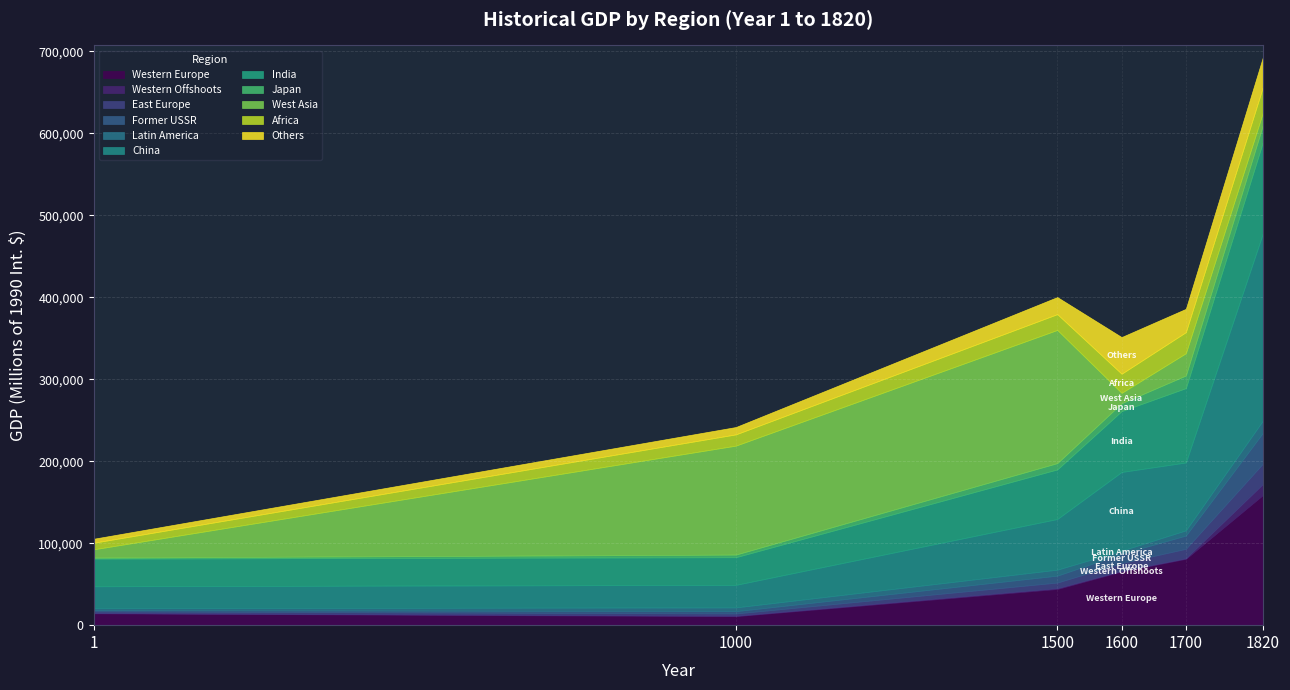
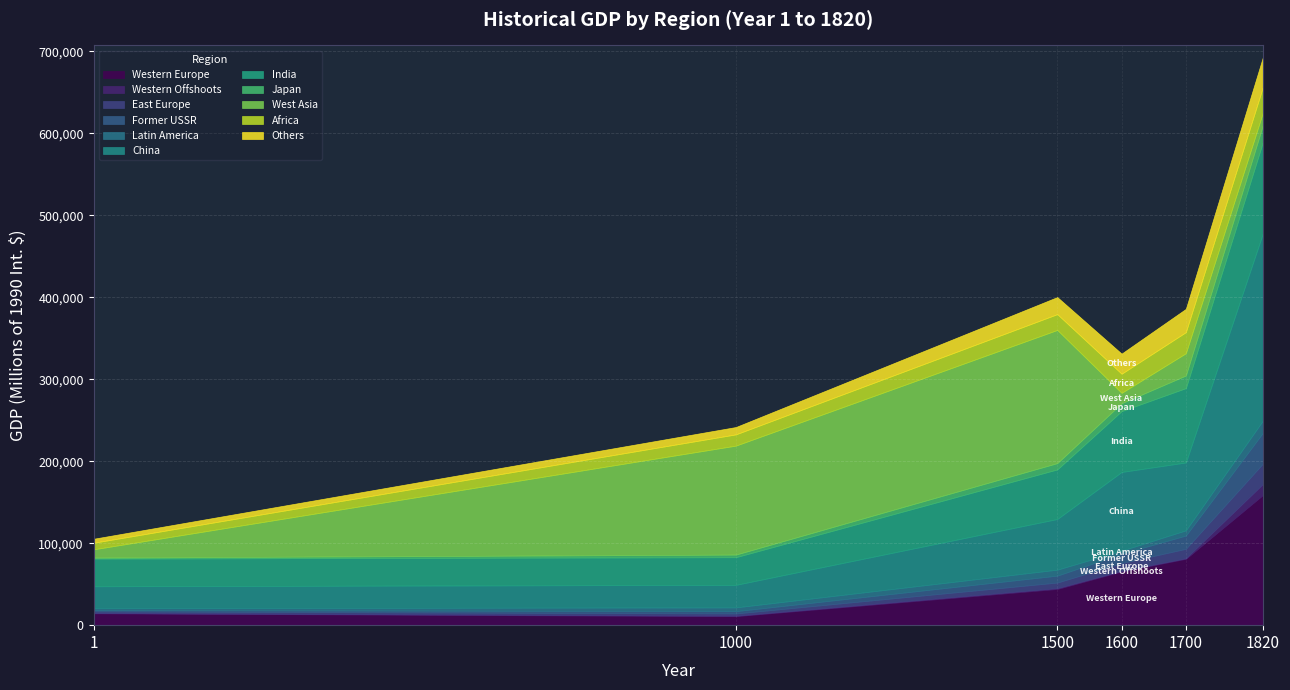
Others, 1600: 40,000 -> 20,000
